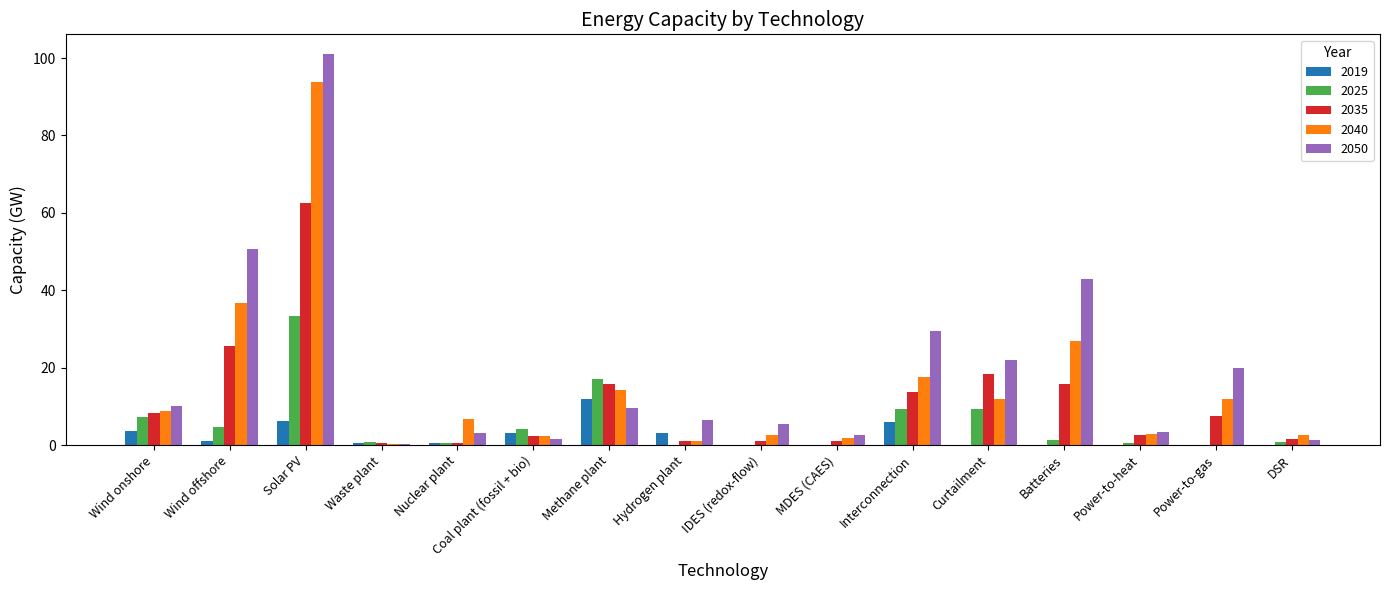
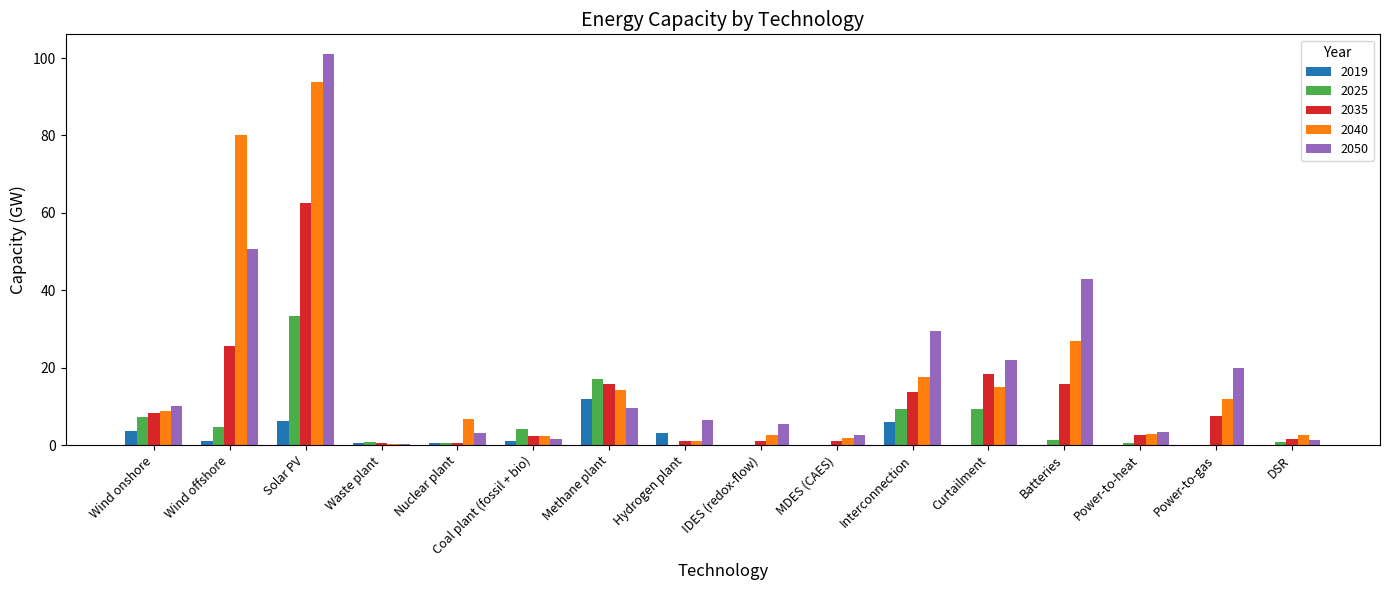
2040, Wind offshore: 37 -> 80
2019, Coal plant (fossil + bio): 3 -> 1
2040, Curtailment: 12 -> 15
